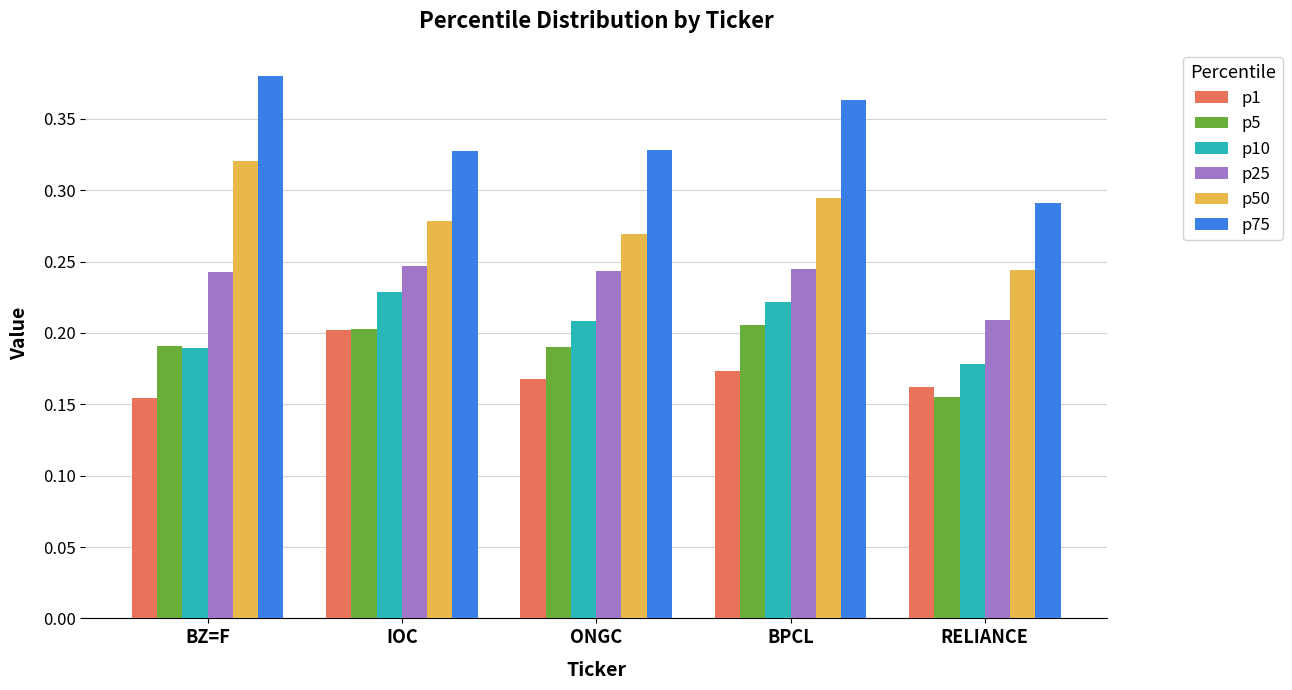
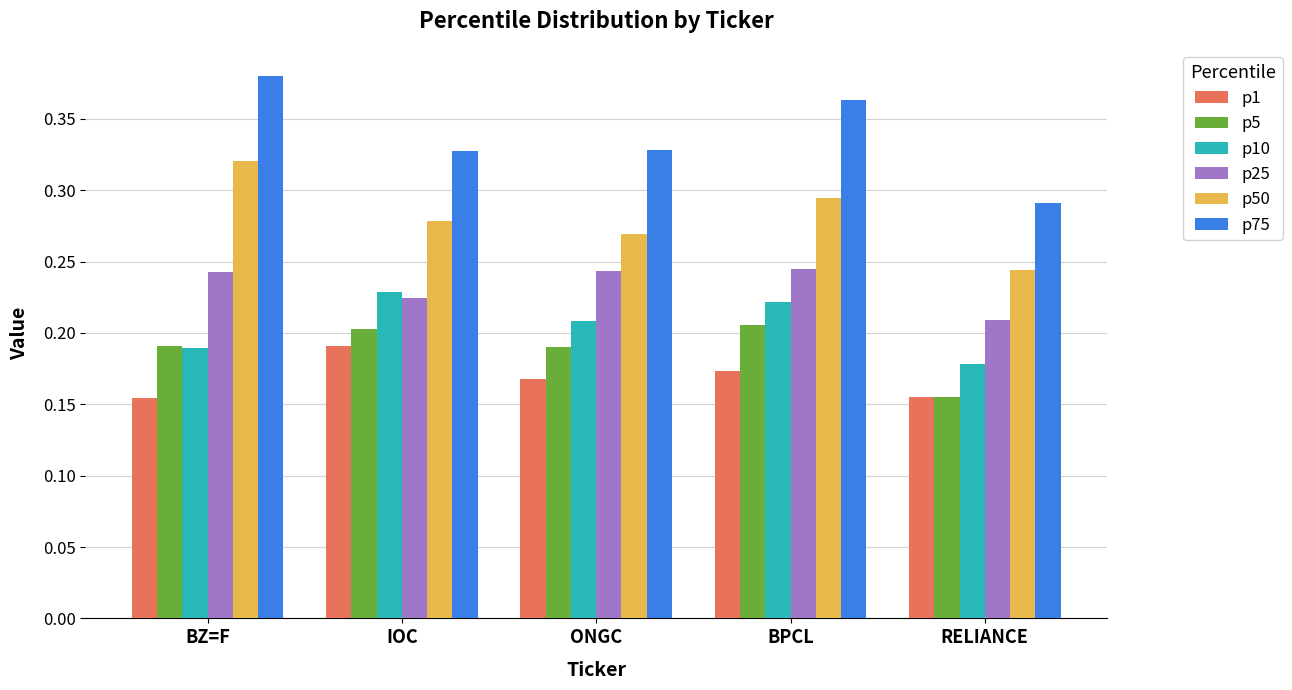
p1, IOC: 0.202 -> 0.191
p25, IOC: 0.247 -> 0.225
p1, RELIANCE: 0.162 -> 0.155
